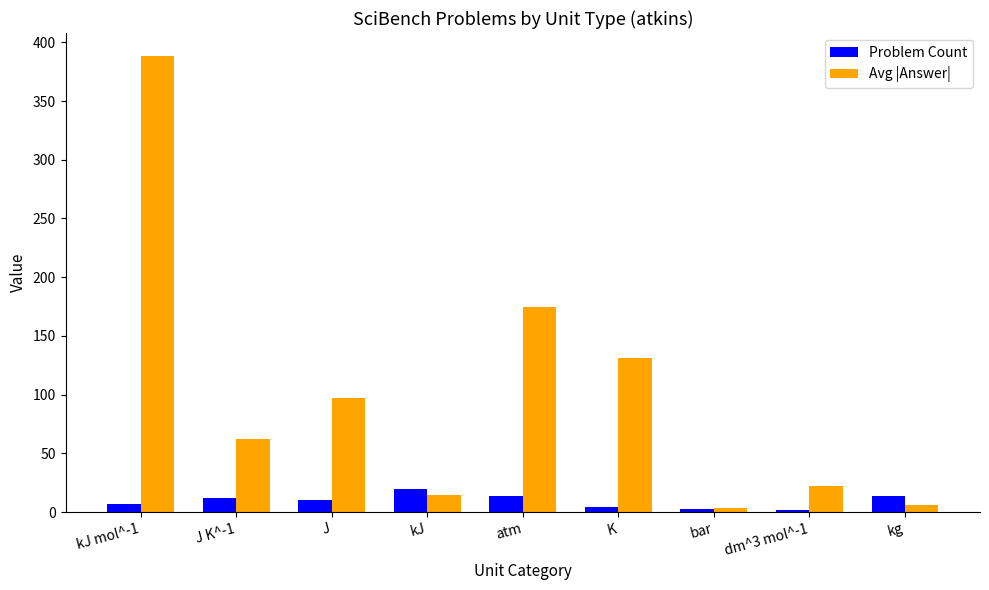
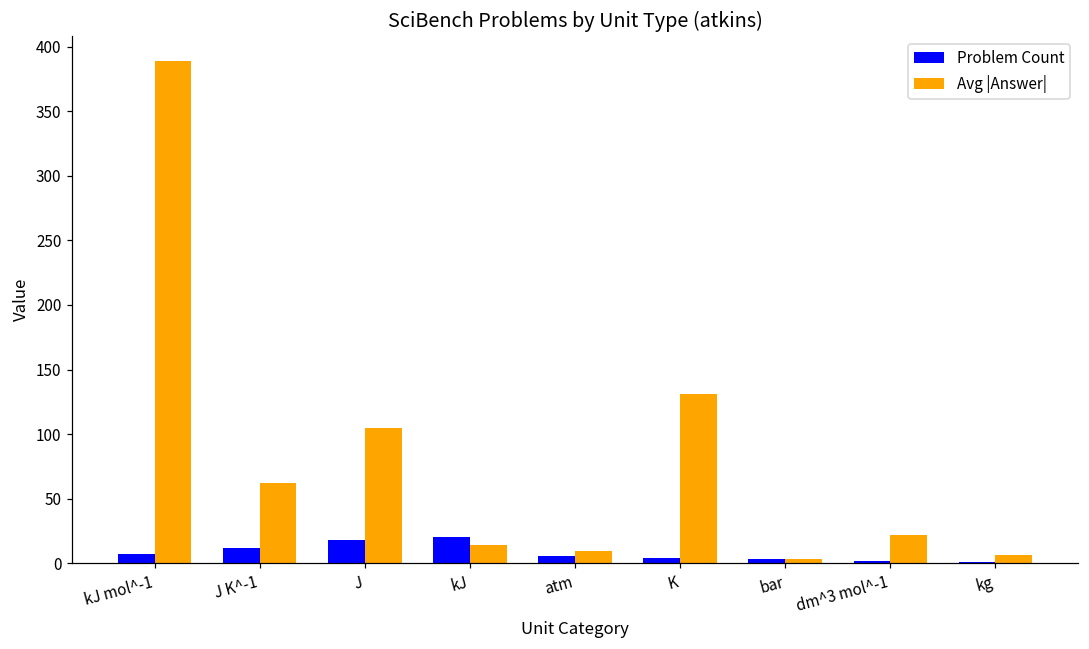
Problem Count, J: 10 -> 18
Avg |Answer|, J: 97 -> 105
Problem Count, atm: 14 -> 6
Avg |Answer|, atm: 174 -> 10
Problem Count, kg: 14 -> 1
